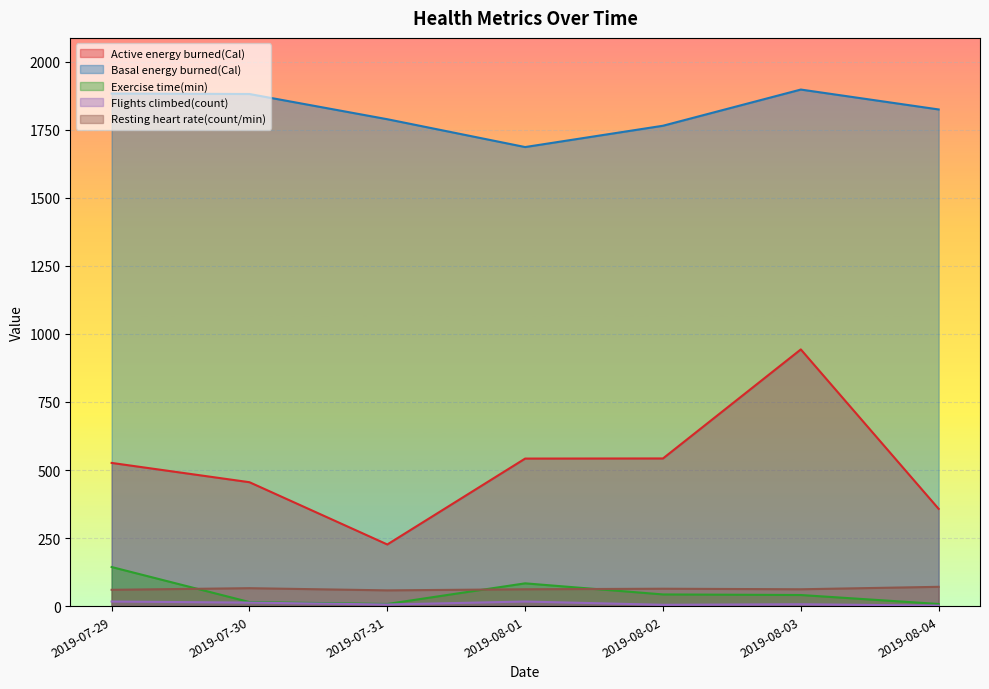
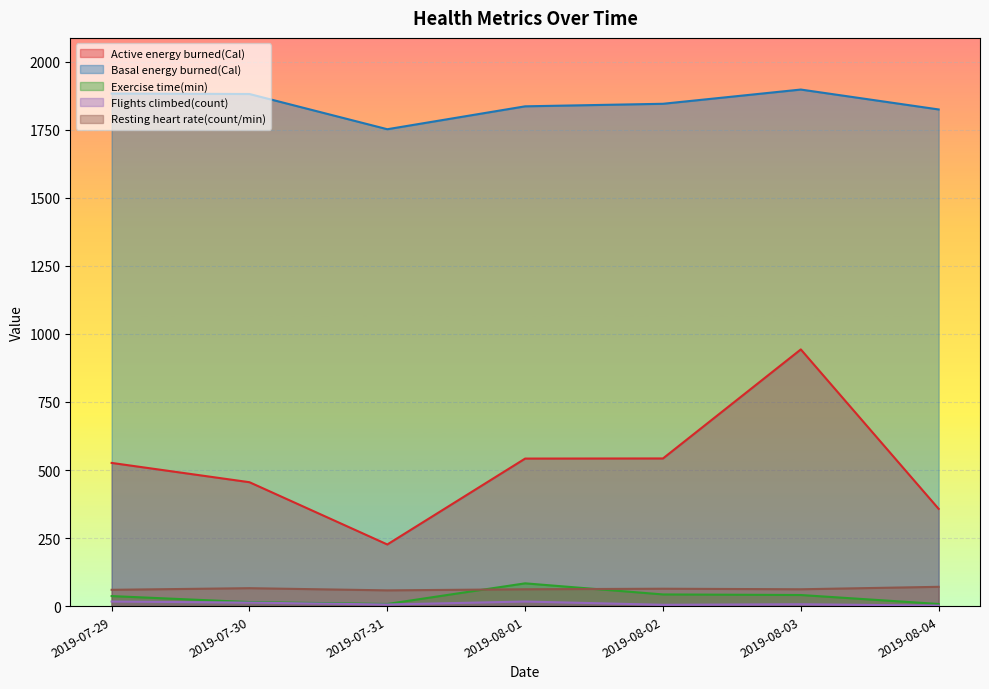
Exercise time(min), 2019-07-29: 140 -> 40
Basal energy burned(Cal), 2019-07-31: 1790 -> 1750
Basal energy burned(Cal), 2019-08-01: 1690 -> 1840
Basal energy burned(Cal), 2019-08-02: 1760 -> 1850
